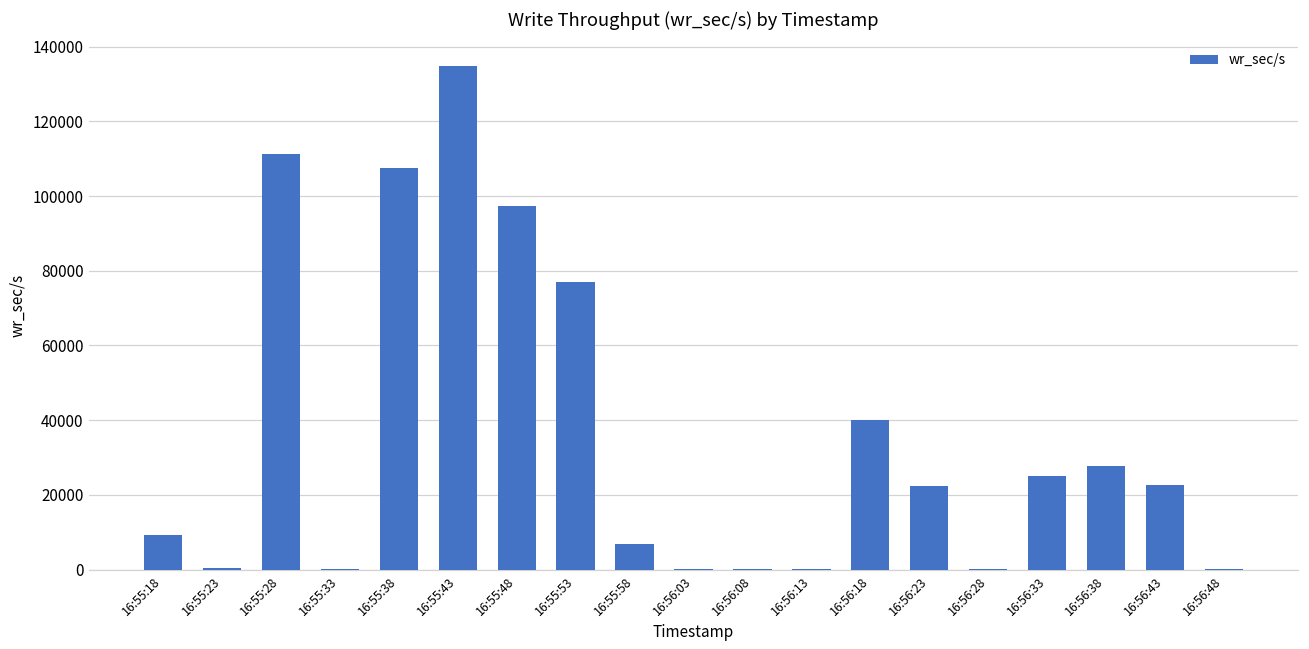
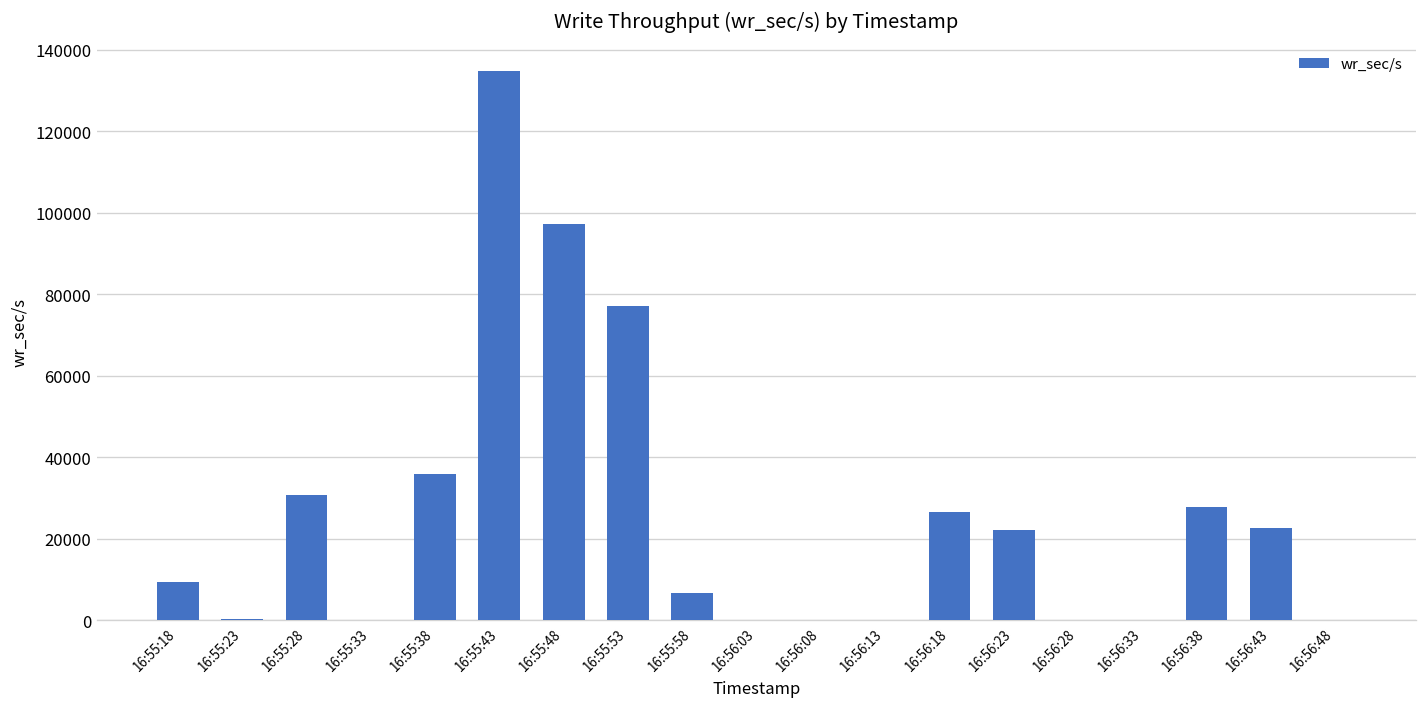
16:55:28: 111000 -> 31000
16:55:38: 107000 -> 36000
16:56:18: 40000 -> 27000
16:56:33: 25000 -> 0
